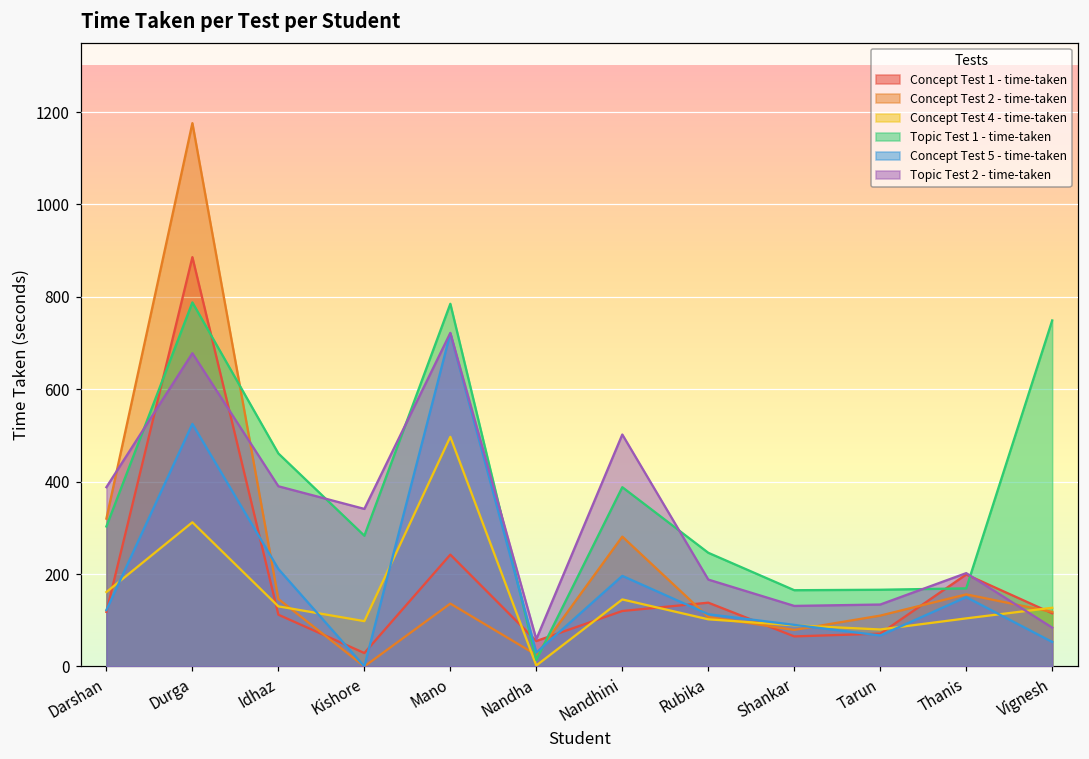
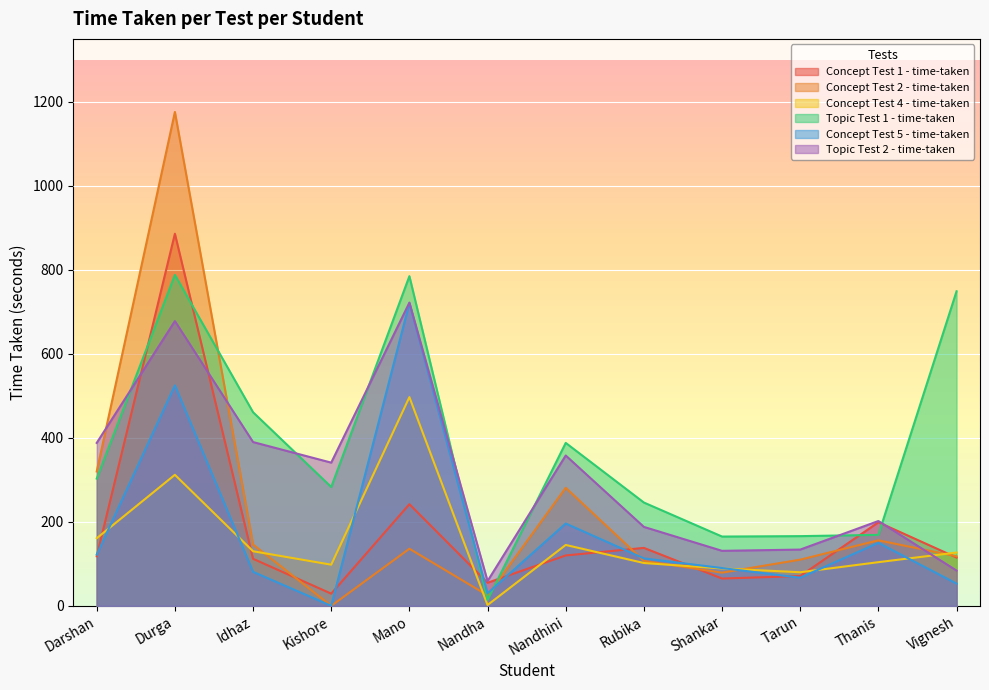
Concept Test 5 - time-taken, Idhaz: 210 -> 80
Topic Test 2 - time-taken, Nandhini: 500 -> 360
